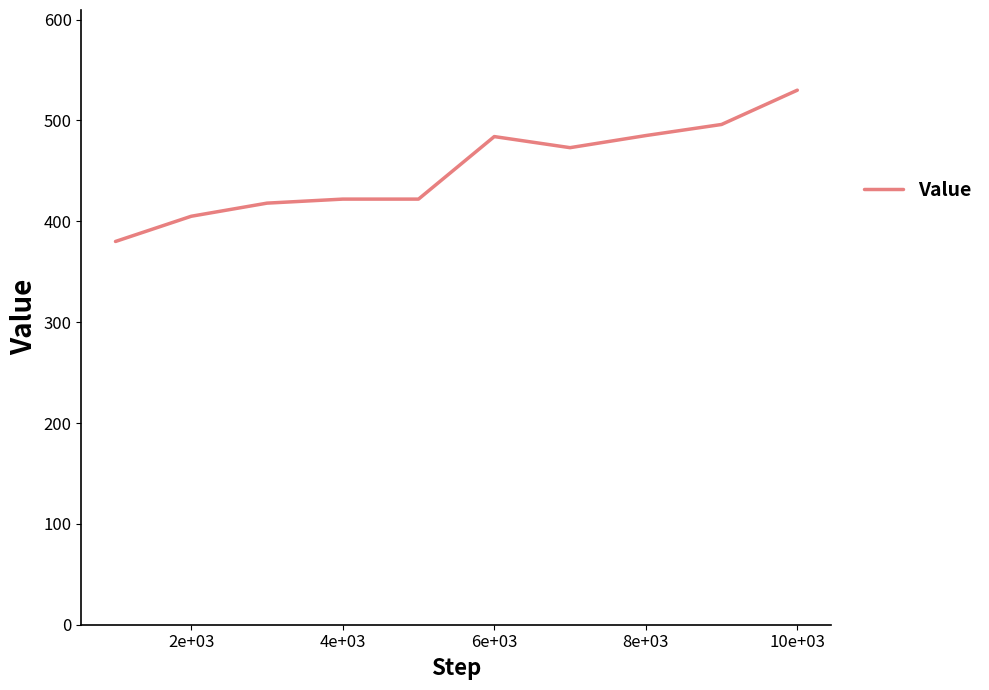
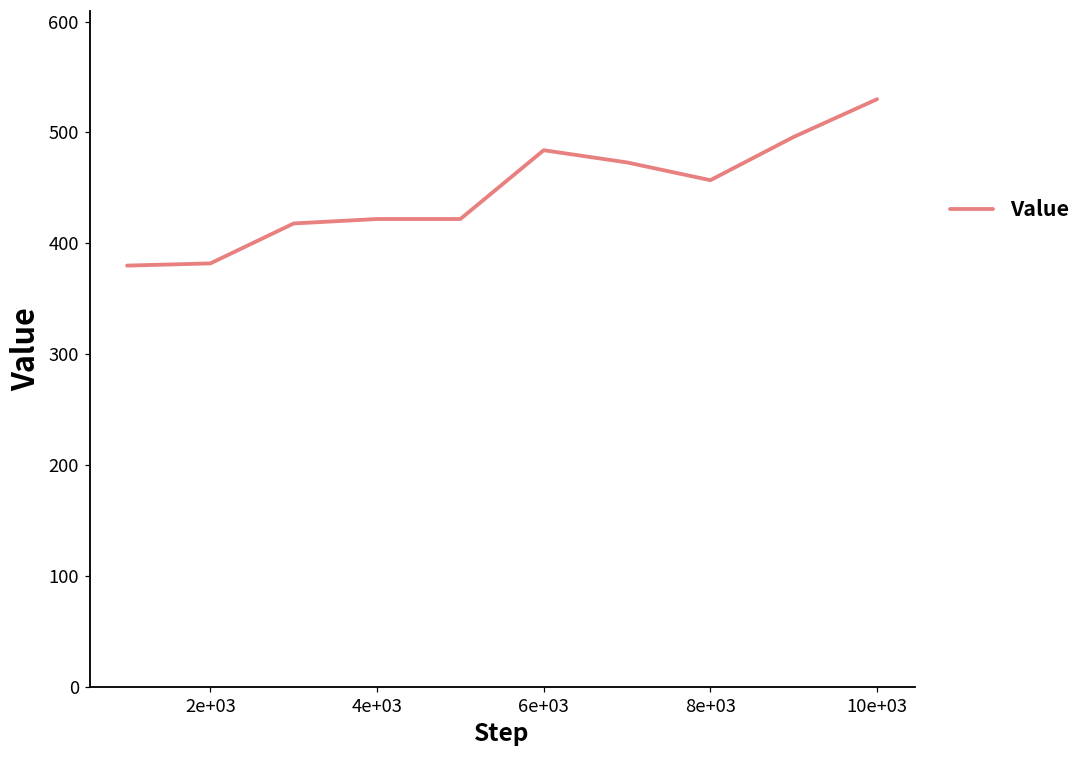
2e+03: 405 -> 382
8e+03: 485 -> 457
